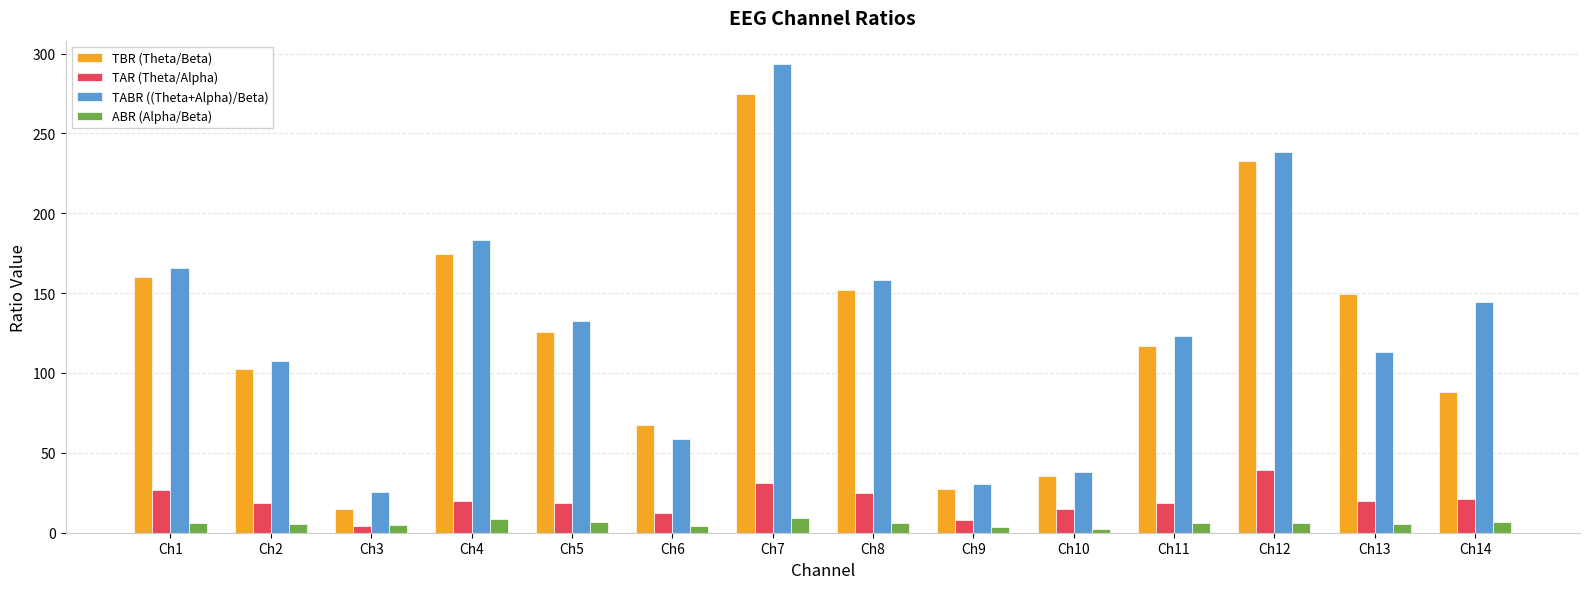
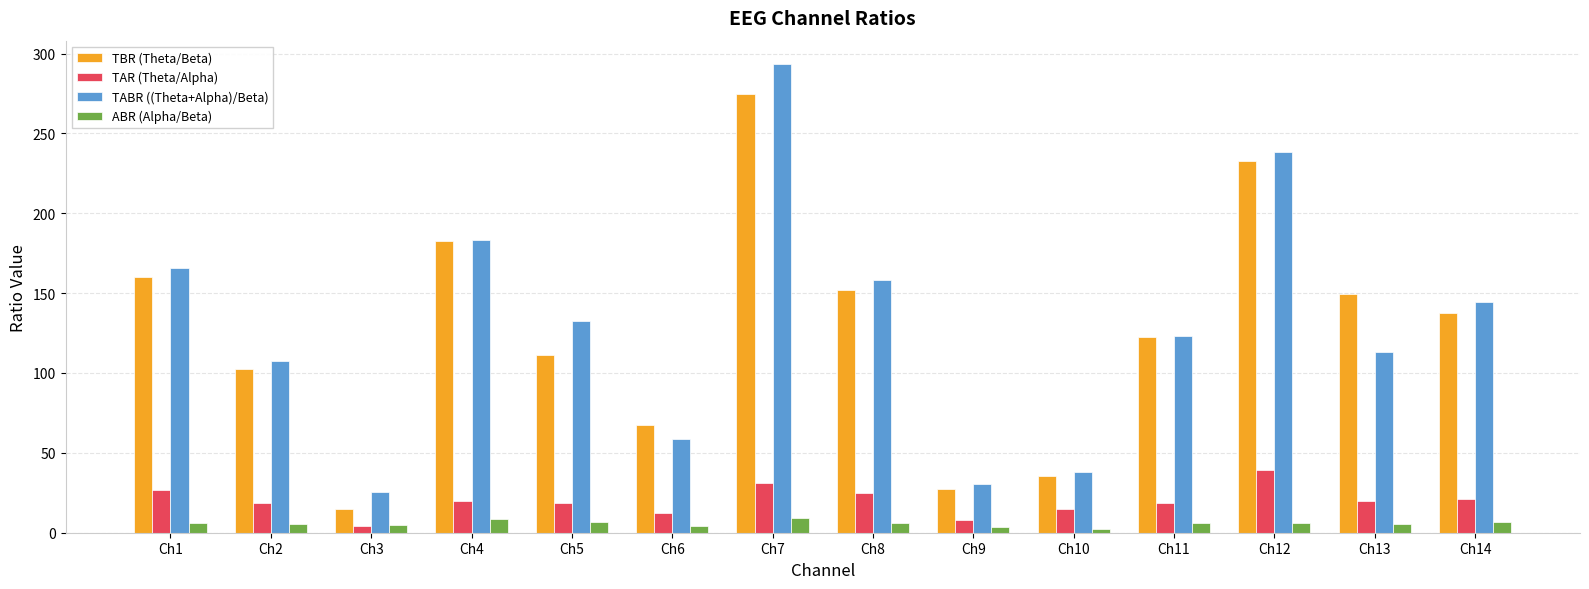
TBR (Theta/Beta), Ch4: 174 -> 183
TBR (Theta/Beta), Ch5: 126 -> 111
TBR (Theta/Beta), Ch11: 117 -> 123
TBR (Theta/Beta), Ch14: 88 -> 138
